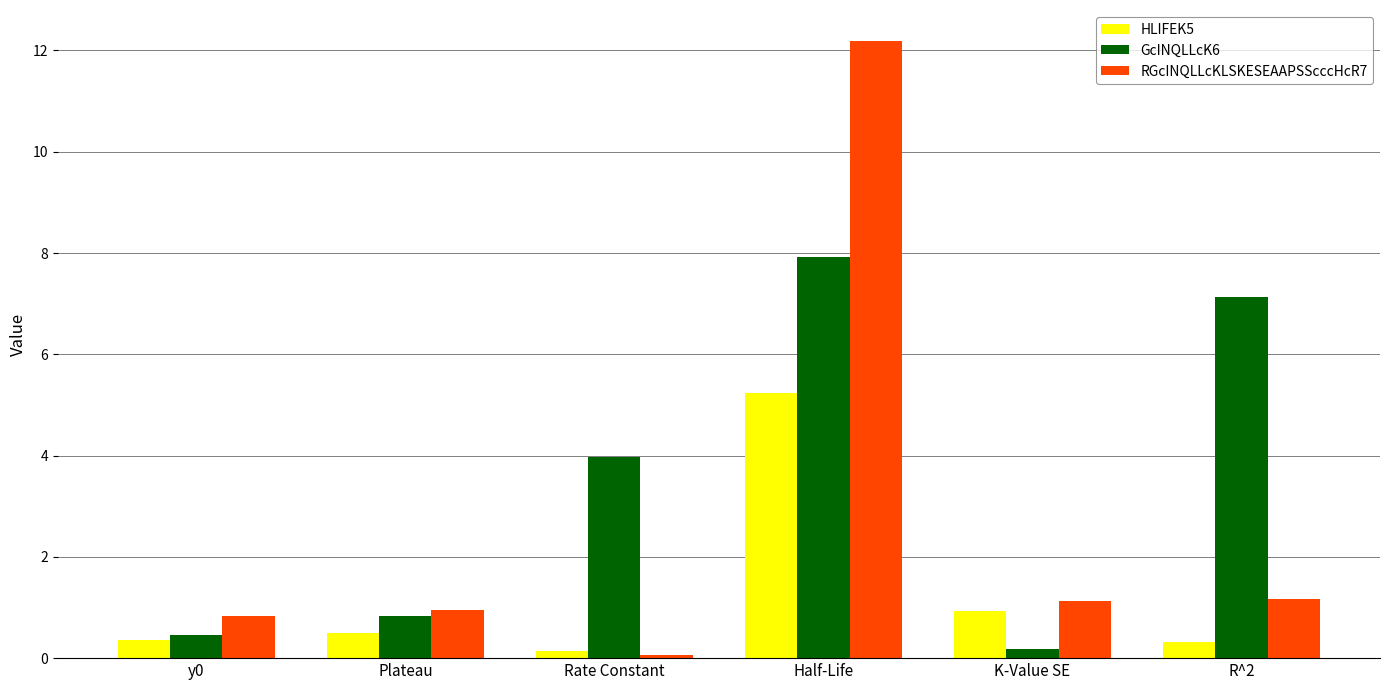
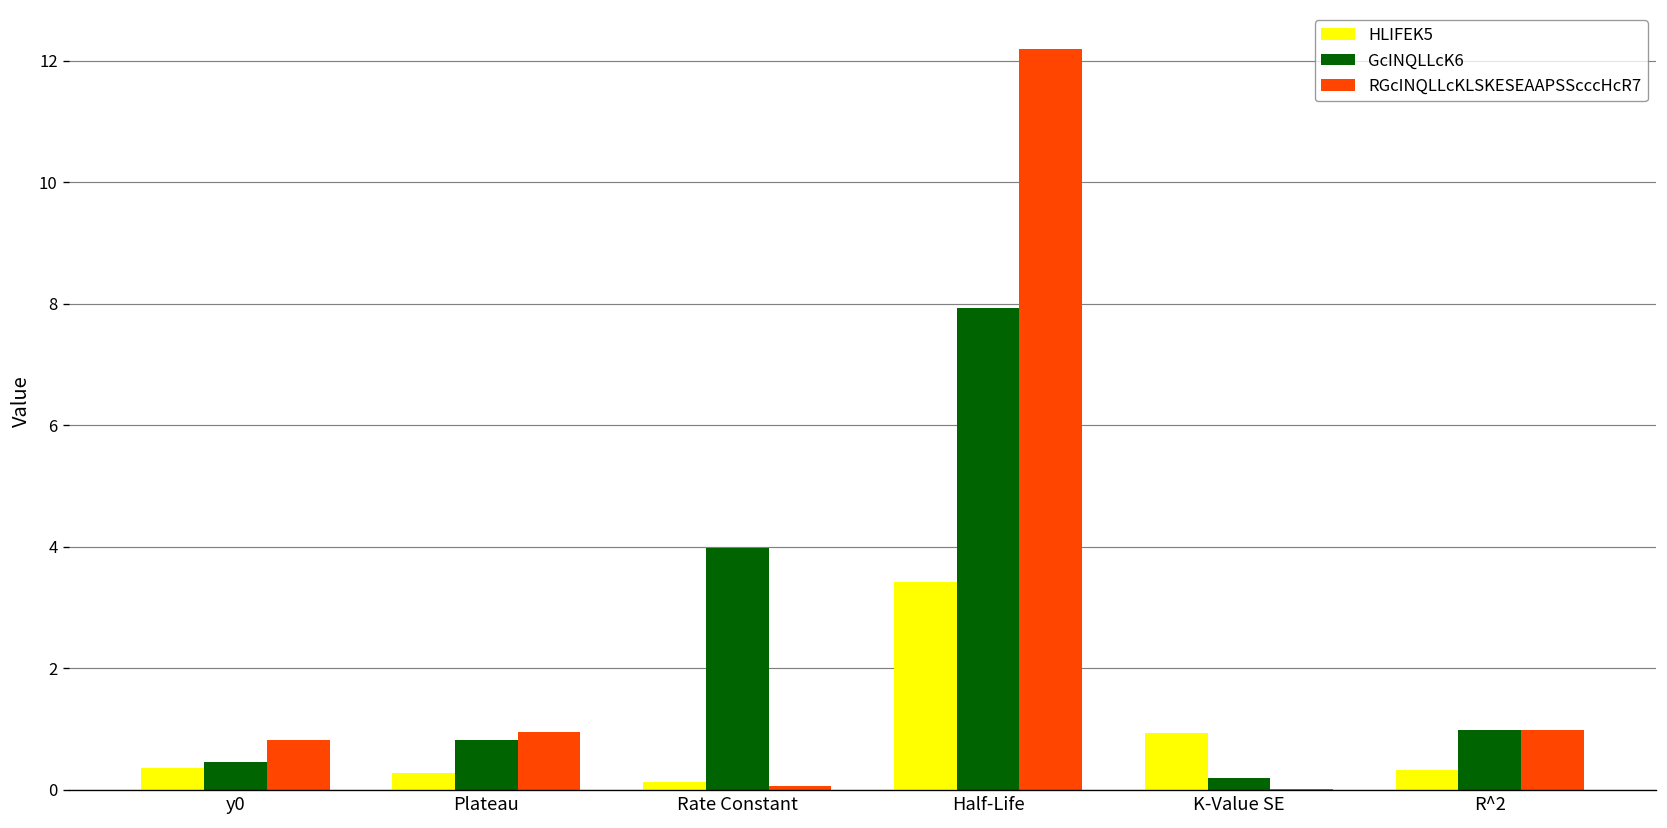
HLIFEK5, Plateau: 0.5 -> 0.3
HLIFEK5, Half-Life: 5.2 -> 3.4
RGcINQLLcKLSKESEAAPSScccHcR7, K-Value SE: 1.1 -> 0.0
GcINQLLcK6, R^2: 7.1 -> 1.0
RGcINQLLcKLSKESEAAPSScccHcR7, R^2: 1.2 -> 1.0
